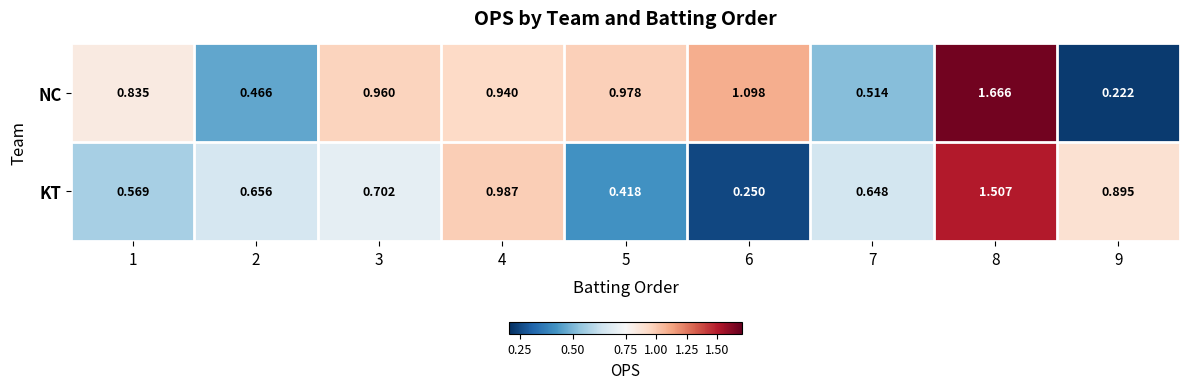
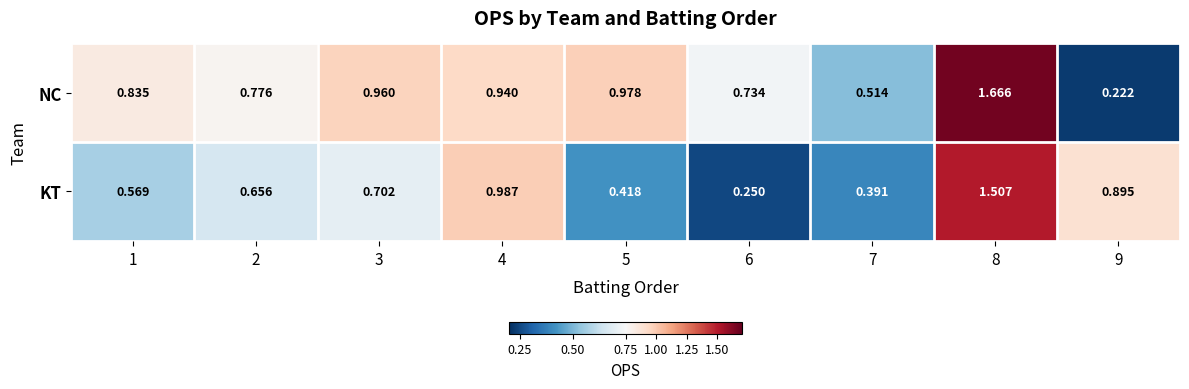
NC, 2: 0.466 -> 0.776
NC, 6: 1.098 -> 0.734
KT, 7: 0.648 -> 0.391
